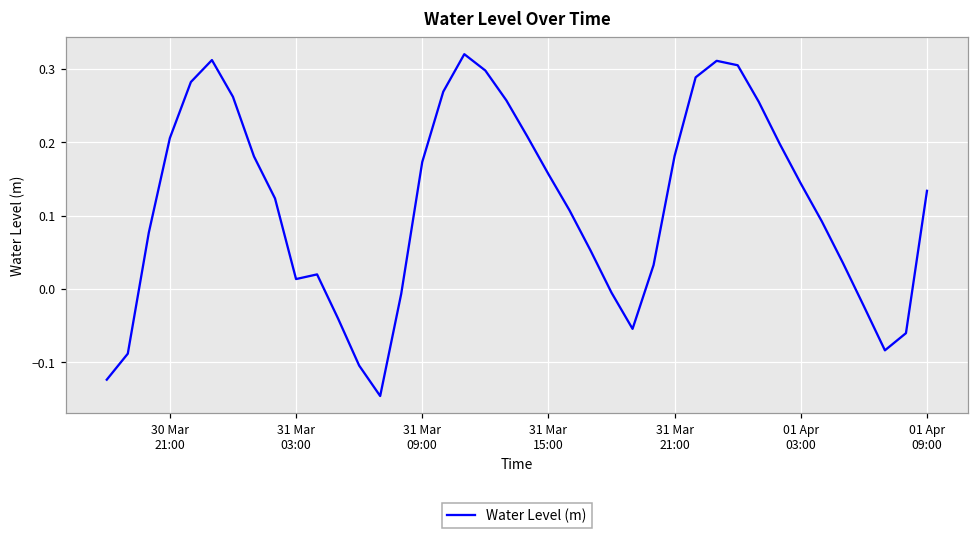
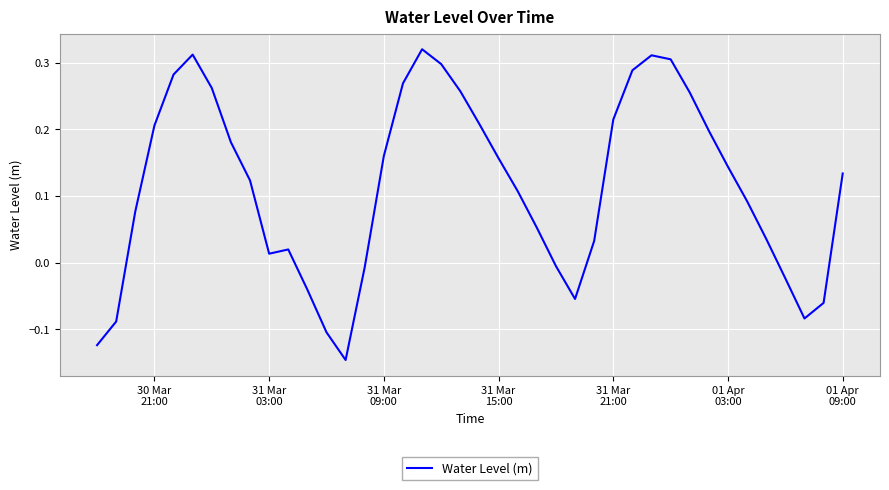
31 Mar 09:00: 0.17 -> 0.16
31 Mar 21:00: 0.18 -> 0.21
